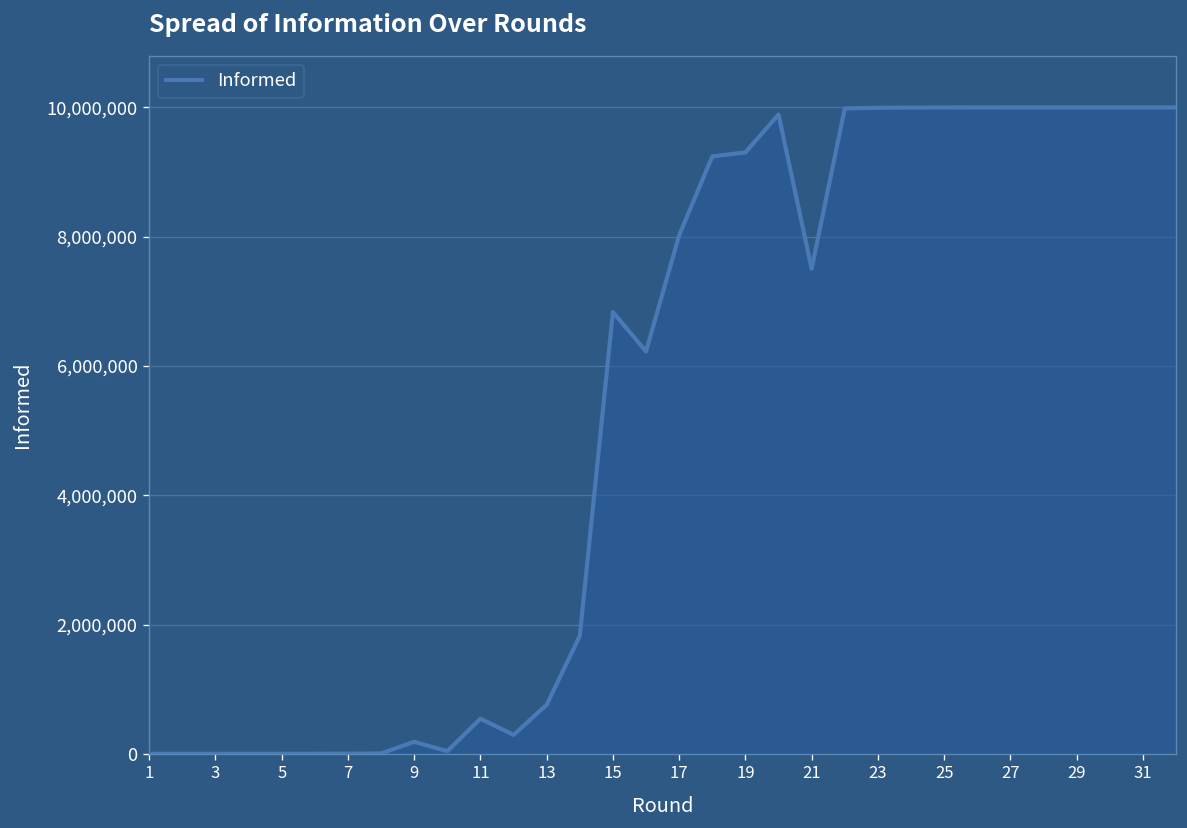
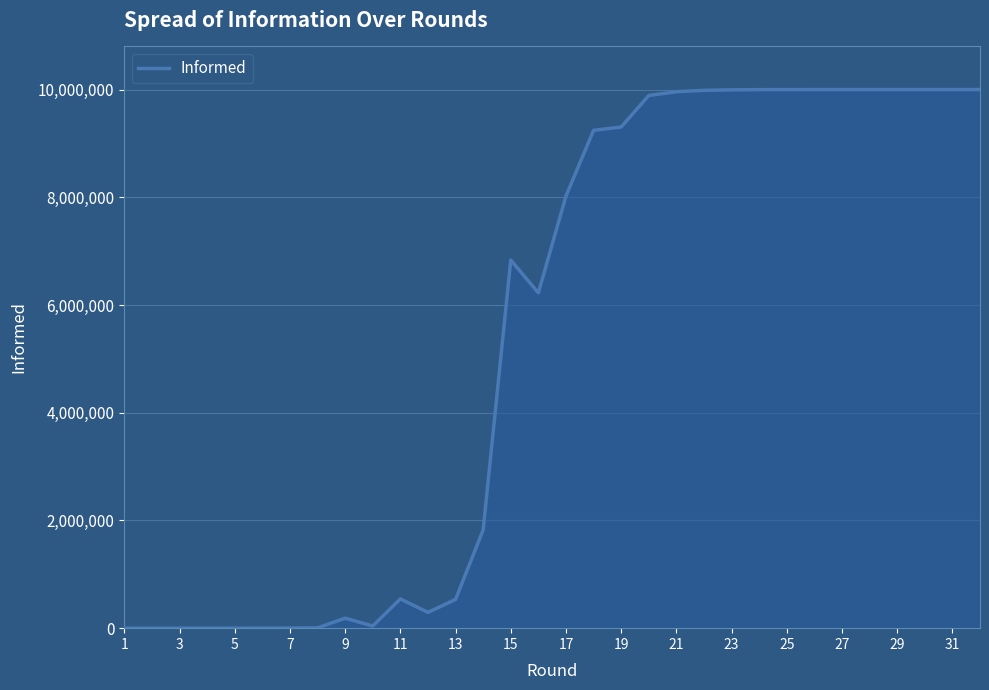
13: 800,000 -> 500,000
21: 7,500,000 -> 10,000,000
